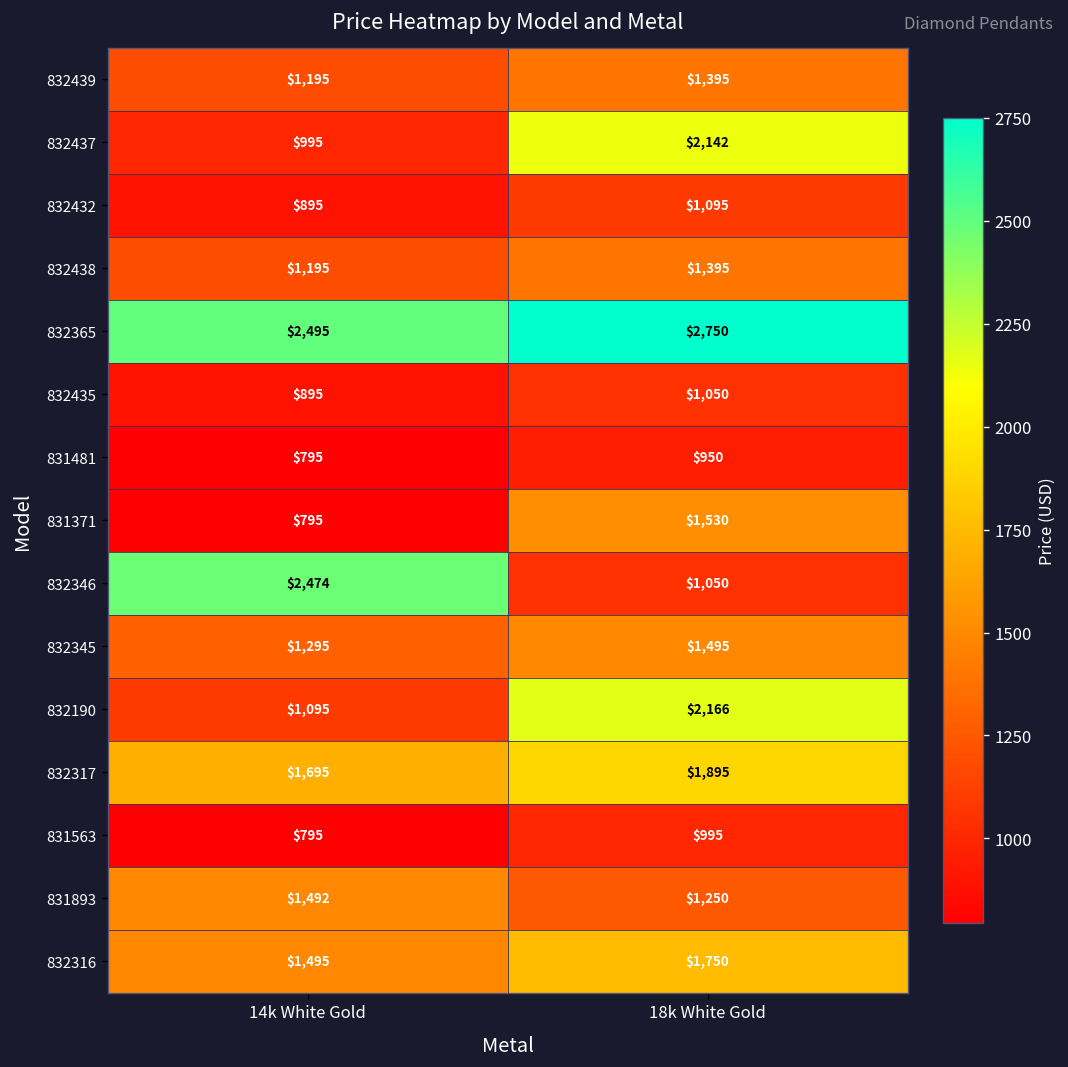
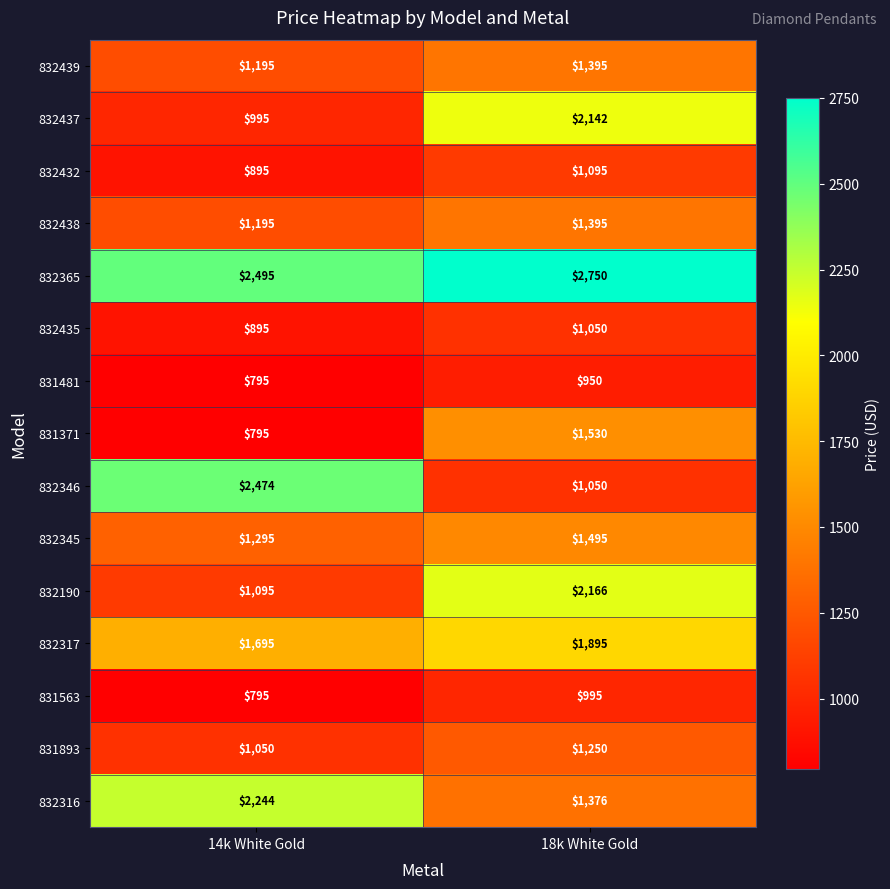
831893, 14k White Gold: $1,492 -> $1,050
832316, 14k White Gold: $1,495 -> $2,244
832316, 18k White Gold: $1,750 -> $1,376
